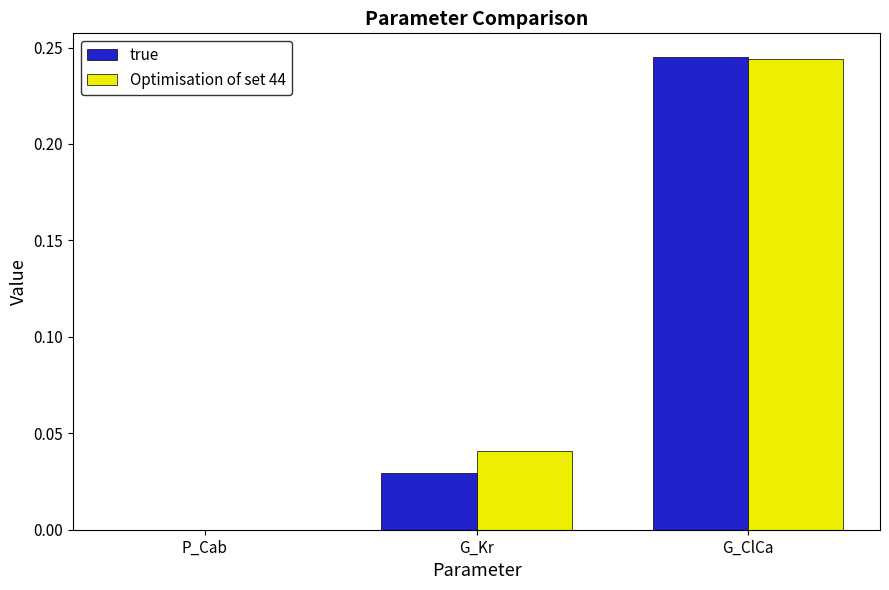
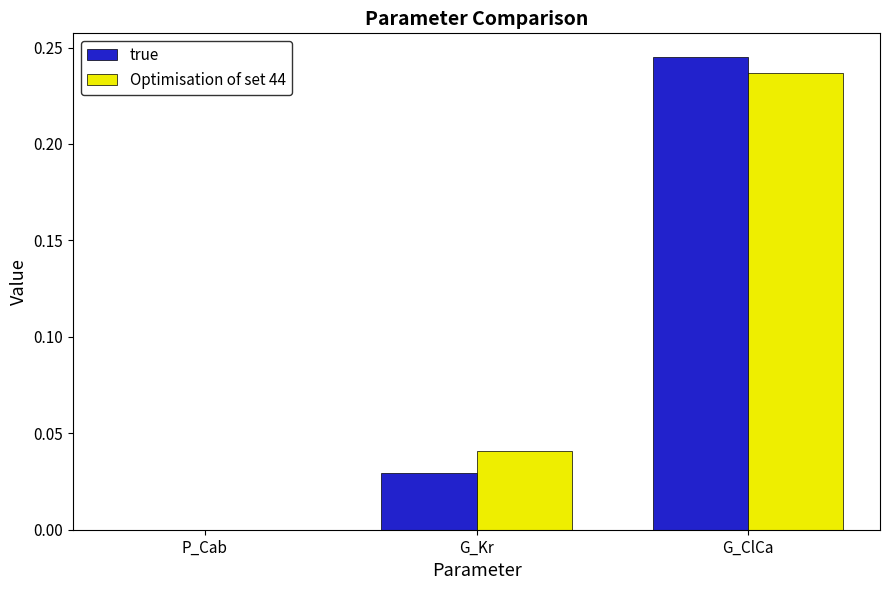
Optimisation of set 44, G_ClCa: 0.244 -> 0.237
